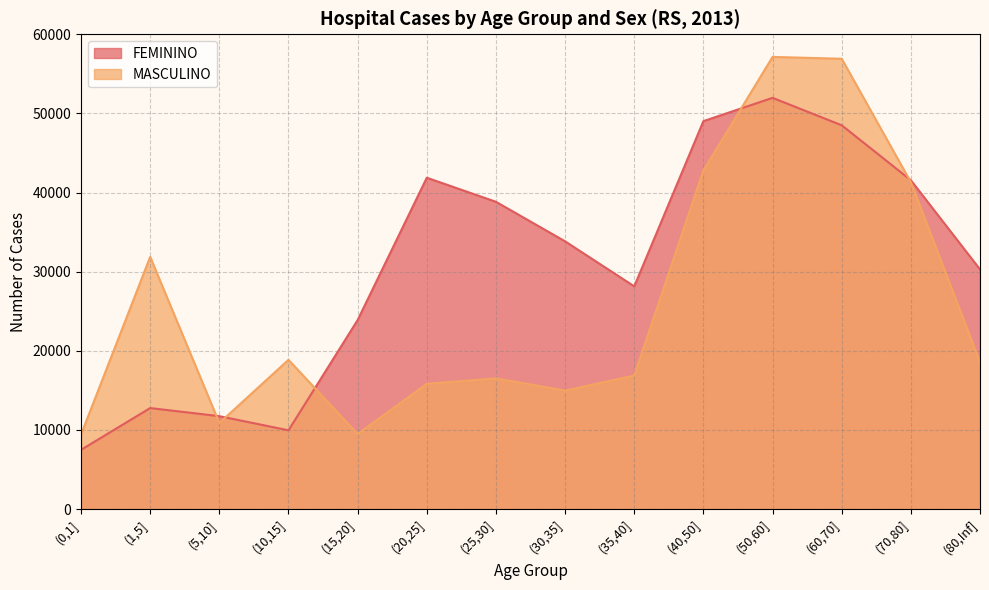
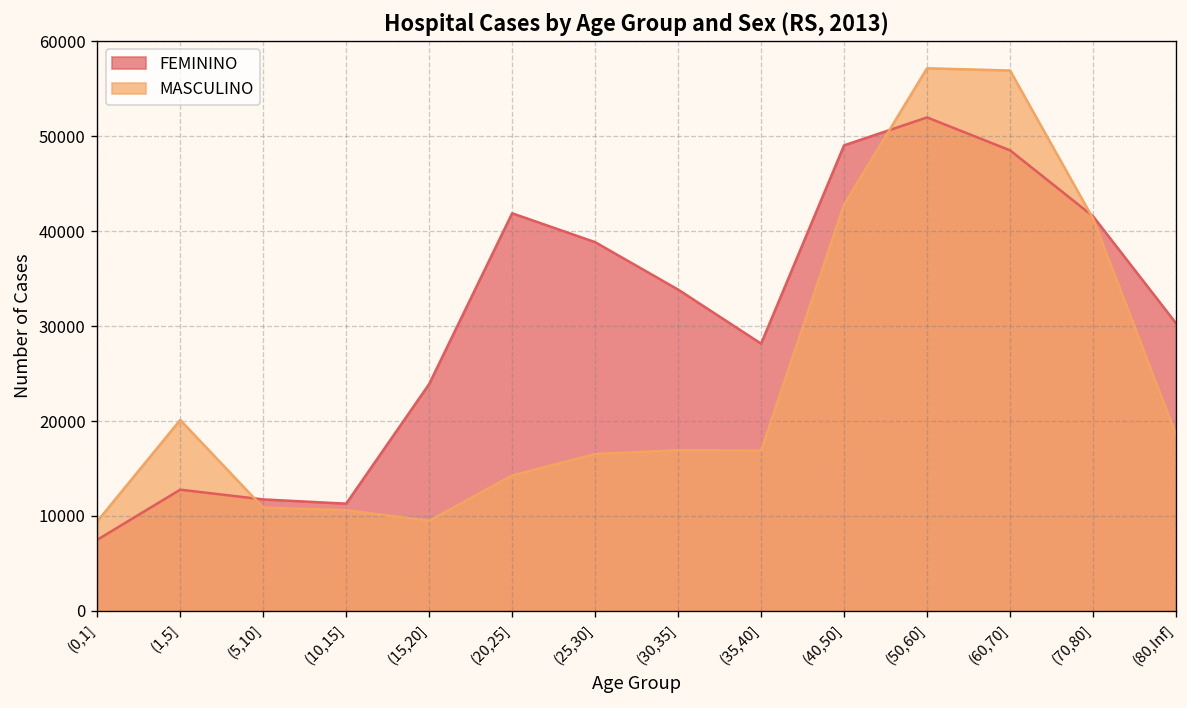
MASCULINO, (1,5]: 32000 -> 20000
FEMININO, (10,15]: 10000 -> 11000
MASCULINO, (10,15]: 19000 -> 11000
MASCULINO, (20,25]: 16000 -> 14000
MASCULINO, (30,35]: 15000 -> 17000
